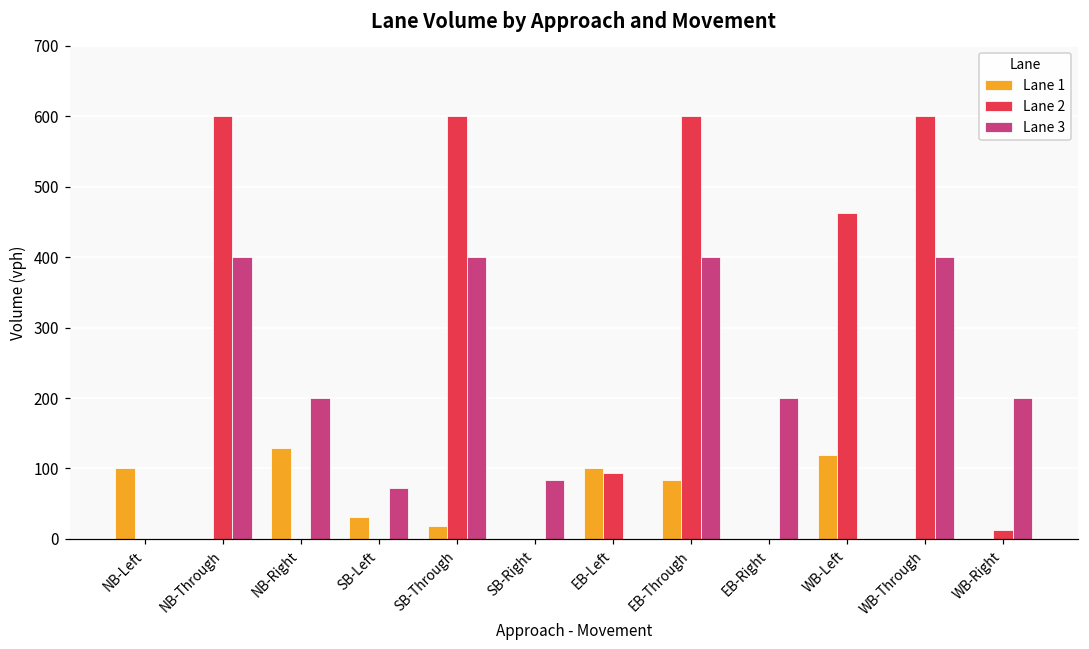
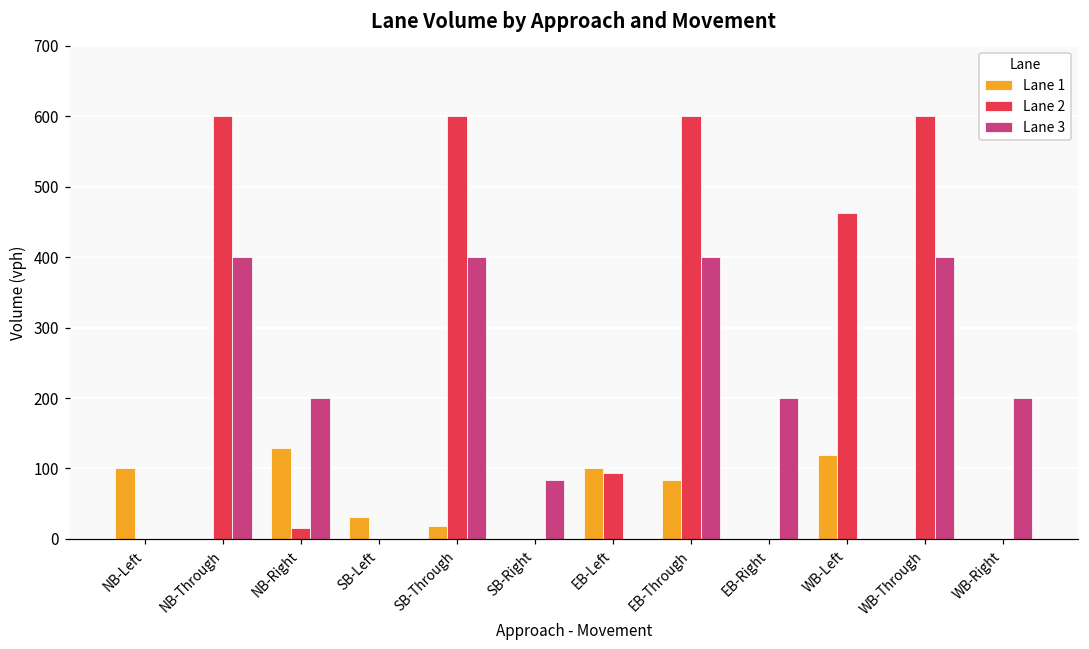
Lane 2, NB-Right: 0 -> 20
Lane 3, SB-Left: 70 -> 0
Lane 2, WB-Right: 10 -> 0
